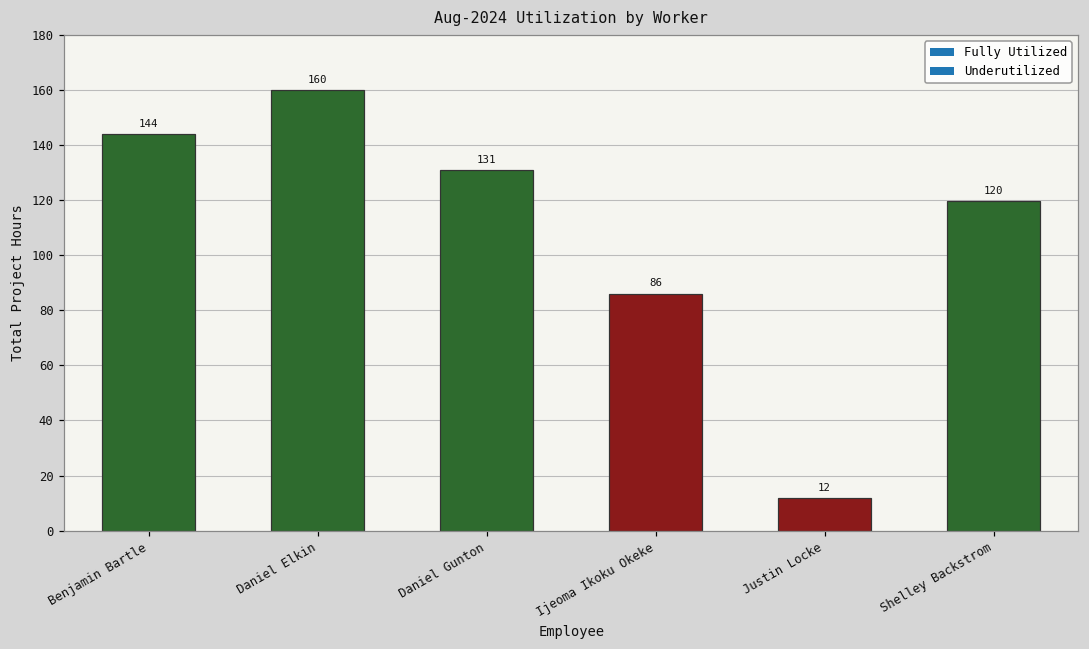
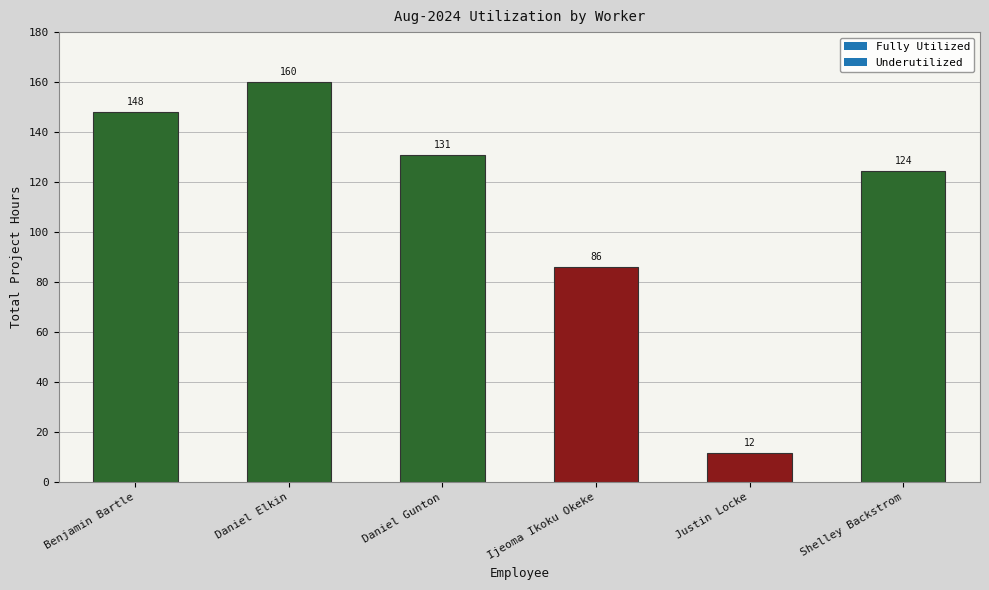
Benjamin Bartle: 144 -> 148
Shelley Backstrom: 120 -> 124
